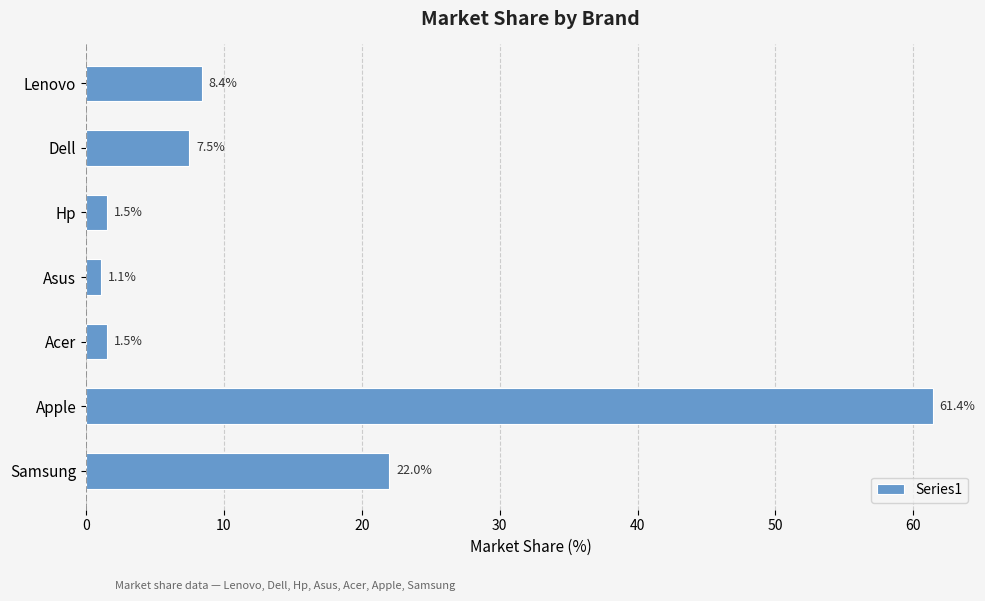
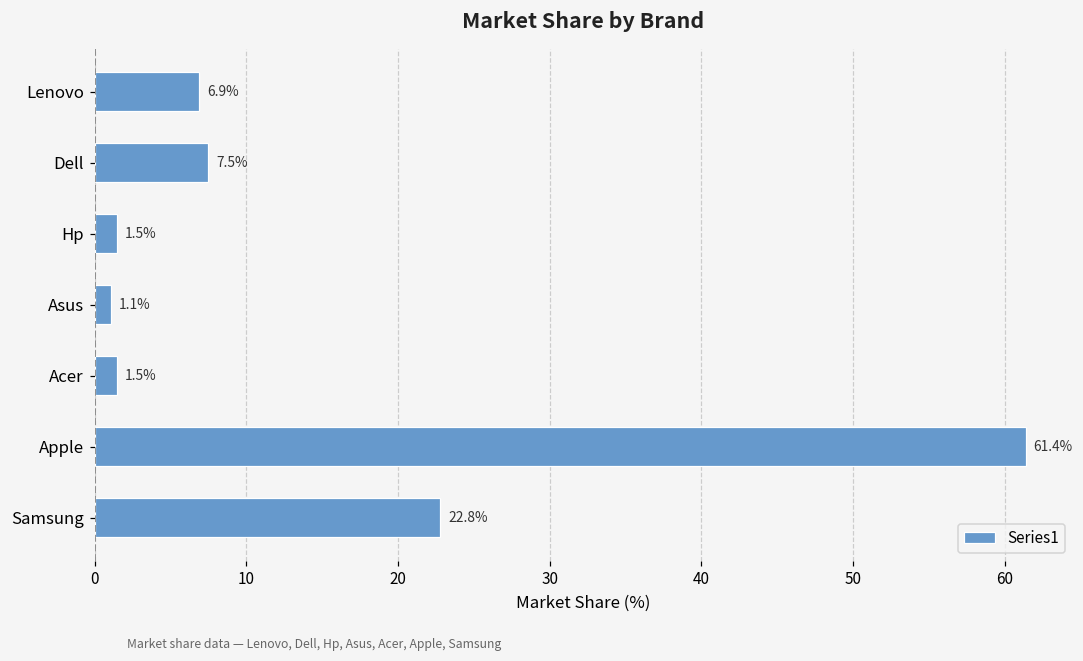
Lenovo: 8.4% -> 6.9%
Samsung: 22.0% -> 22.8%
